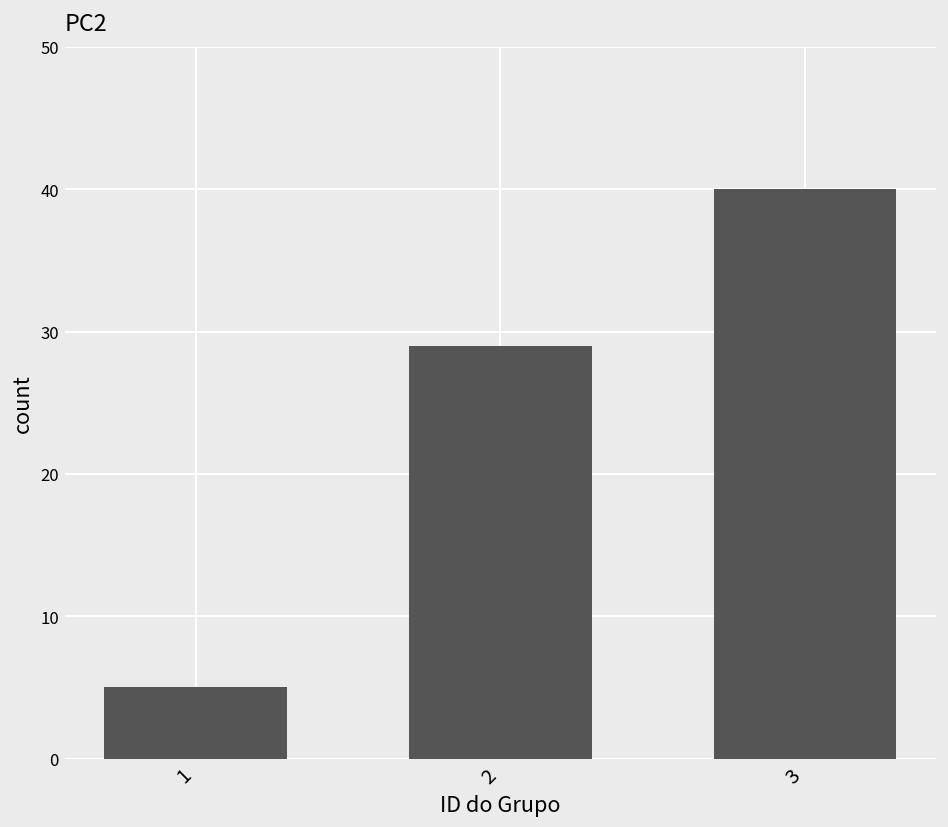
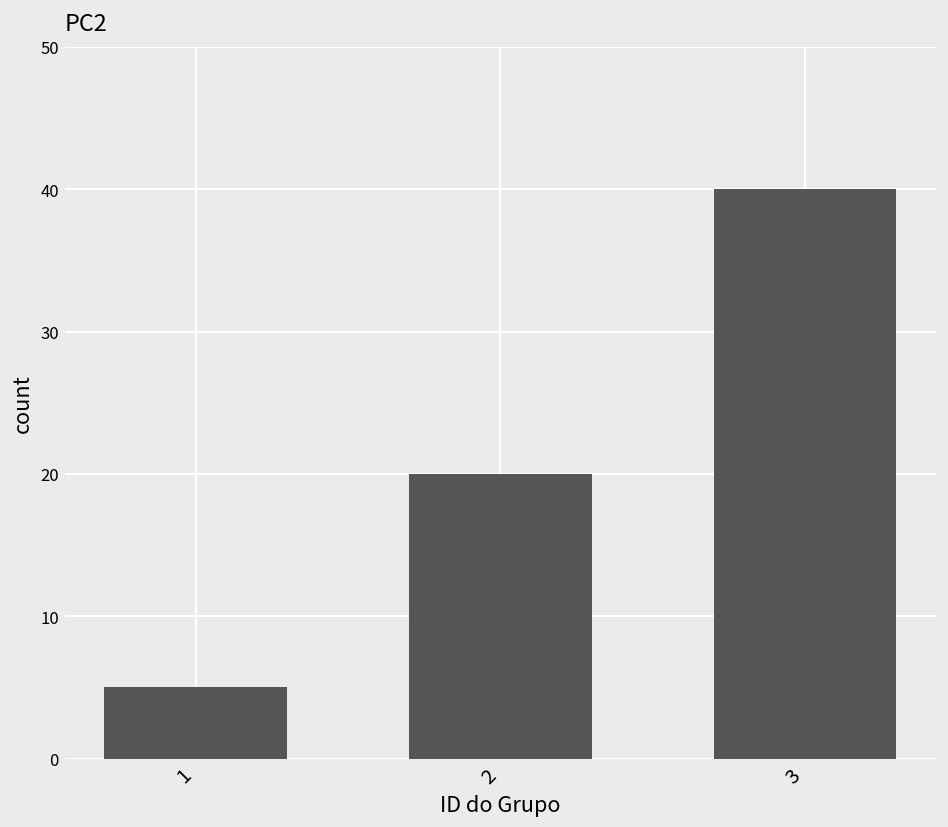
2: 29 -> 20
